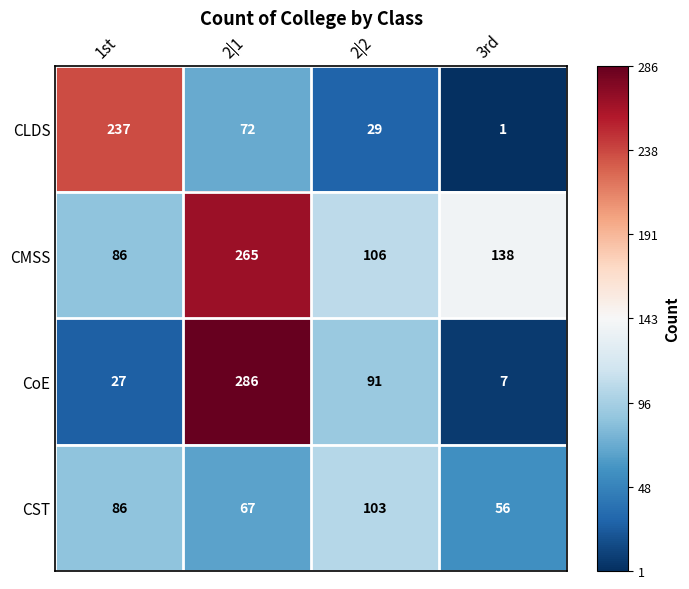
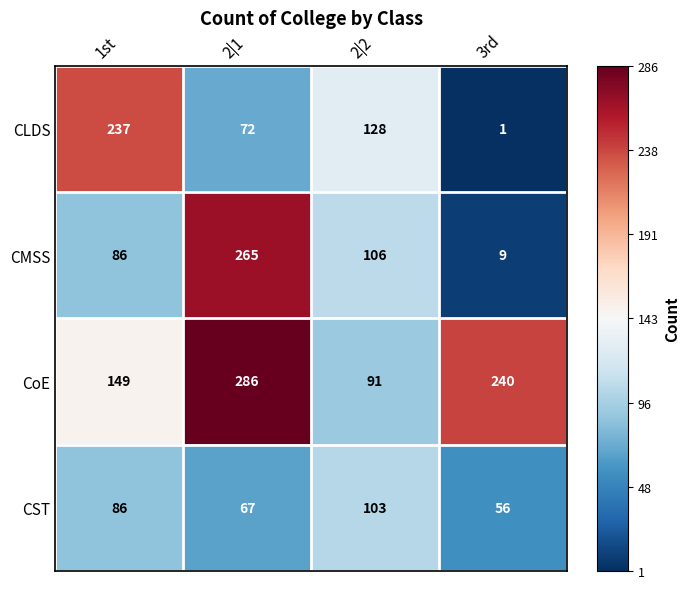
CLDS, 2|2: 29 -> 128
CMSS, 3rd: 138 -> 9
CoE, 1st: 27 -> 149
CoE, 3rd: 7 -> 240
